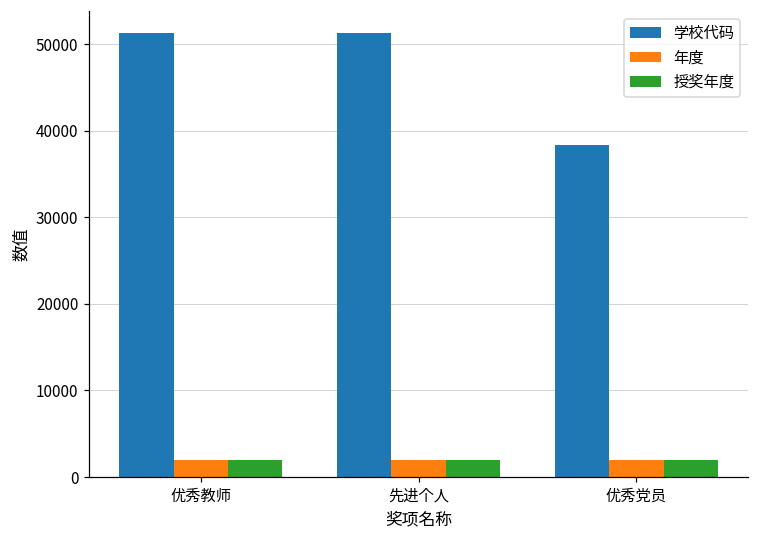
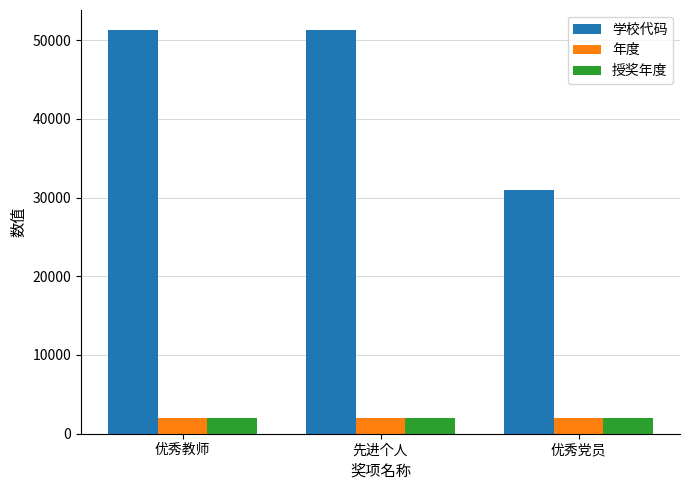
学校代码, 优秀党员: 38000 -> 31000
